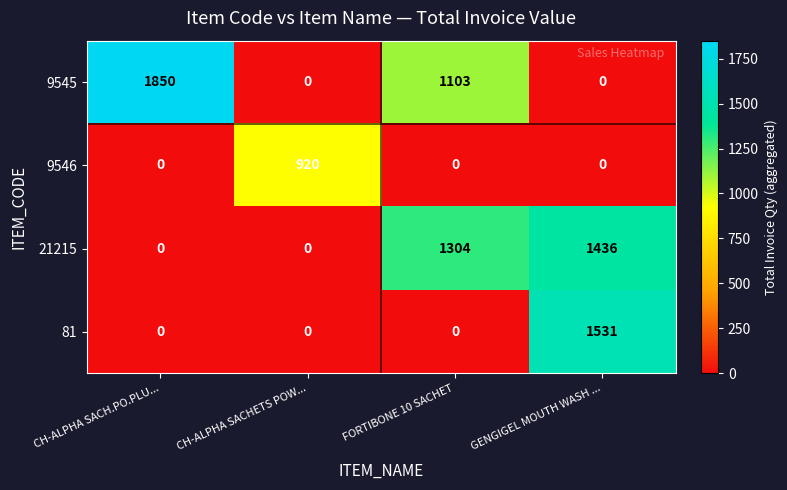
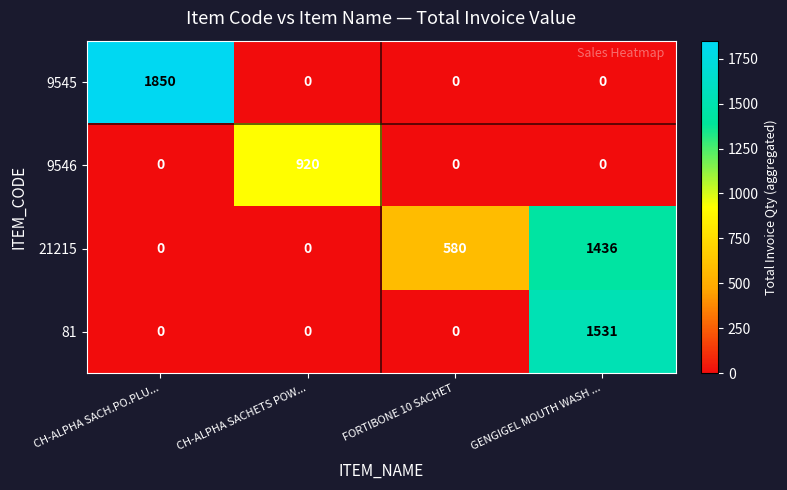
9545, FORTIBONE 10 SACHET: 1103 -> 0
21215, FORTIBONE 10 SACHET: 1304 -> 580
